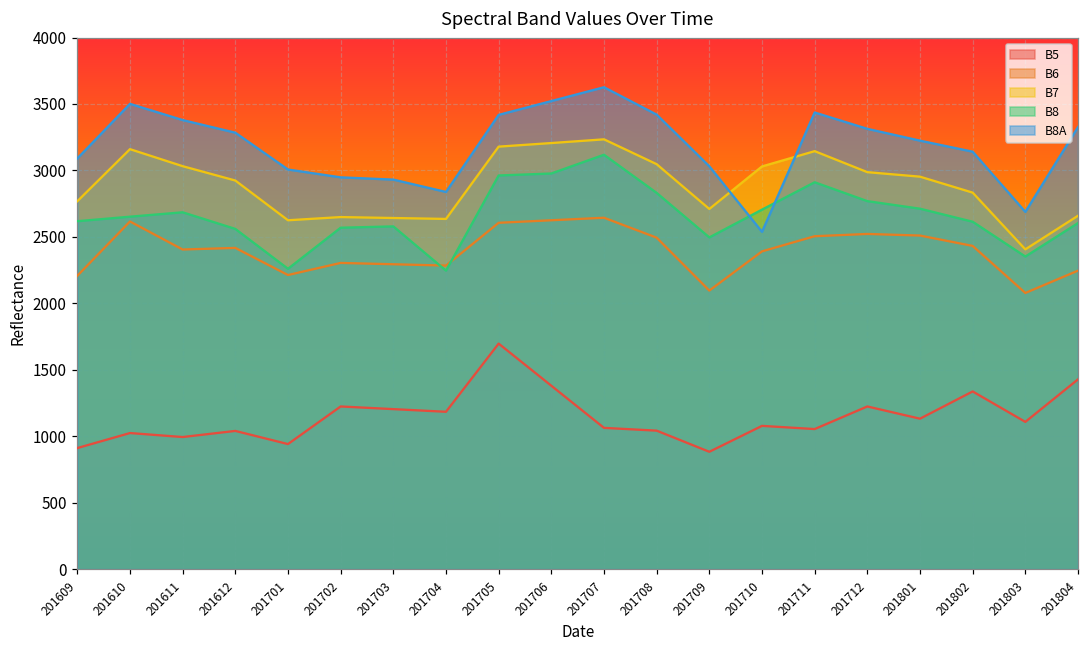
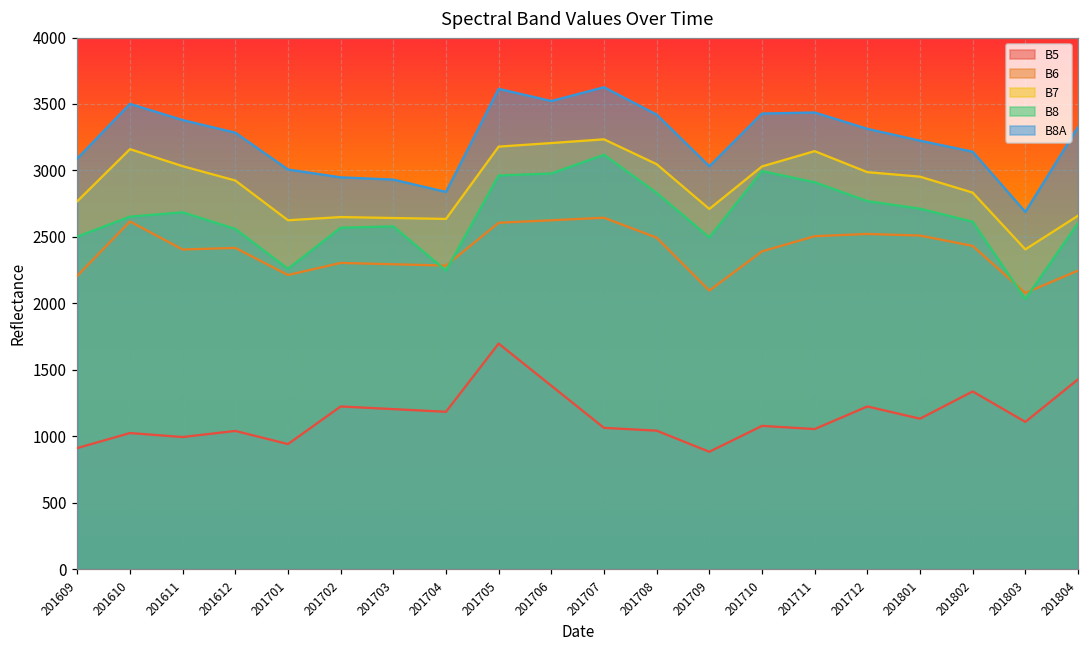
B8, 201609: 2620 -> 2500
B8A, 201705: 3420 -> 3610
B8, 201710: 2710 -> 3000
B8A, 201710: 2540 -> 3430
B8, 201803: 2350 -> 2030
